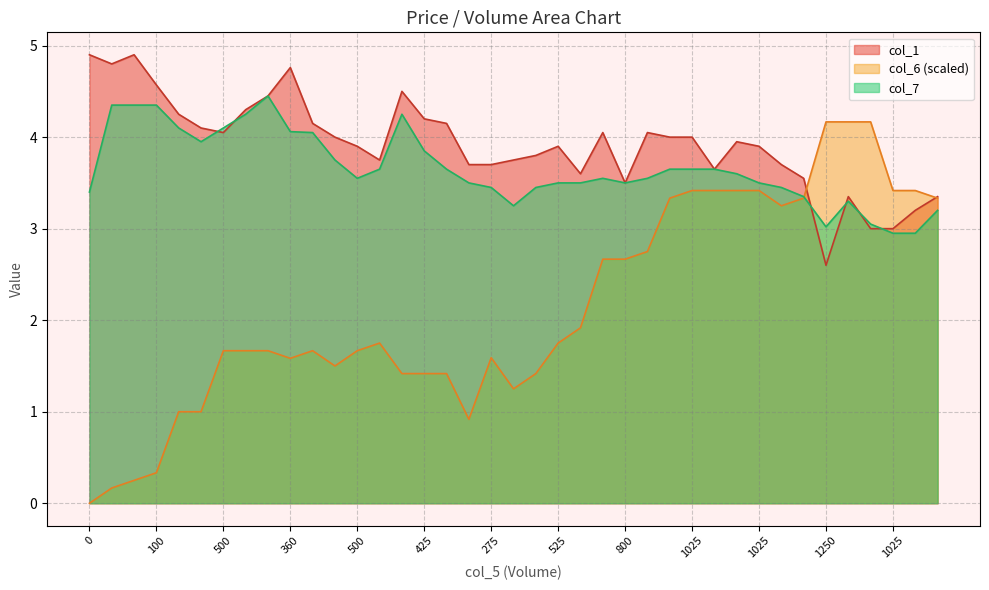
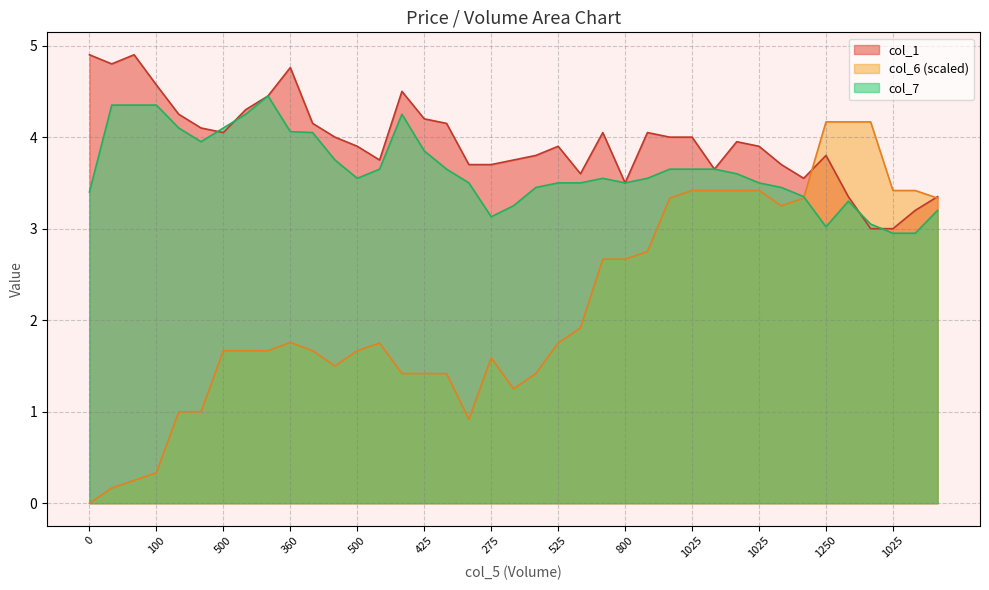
col_6 (scaled), 360: 1.6 -> 1.8
col_7, 275: 3.5 -> 3.1
col_1, 1250: 2.6 -> 3.8
